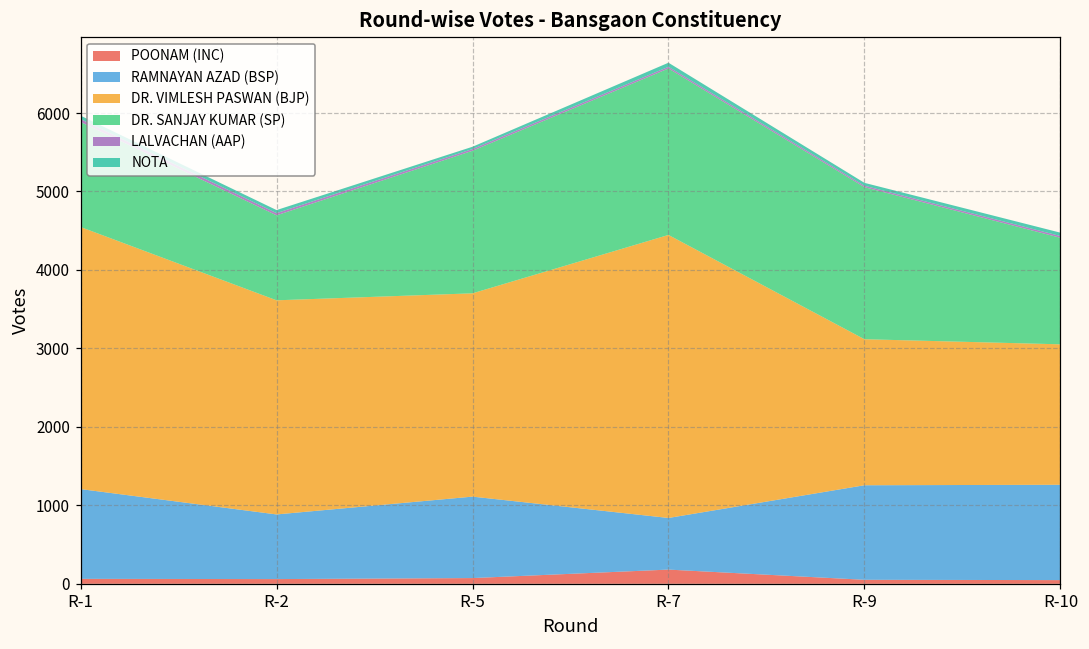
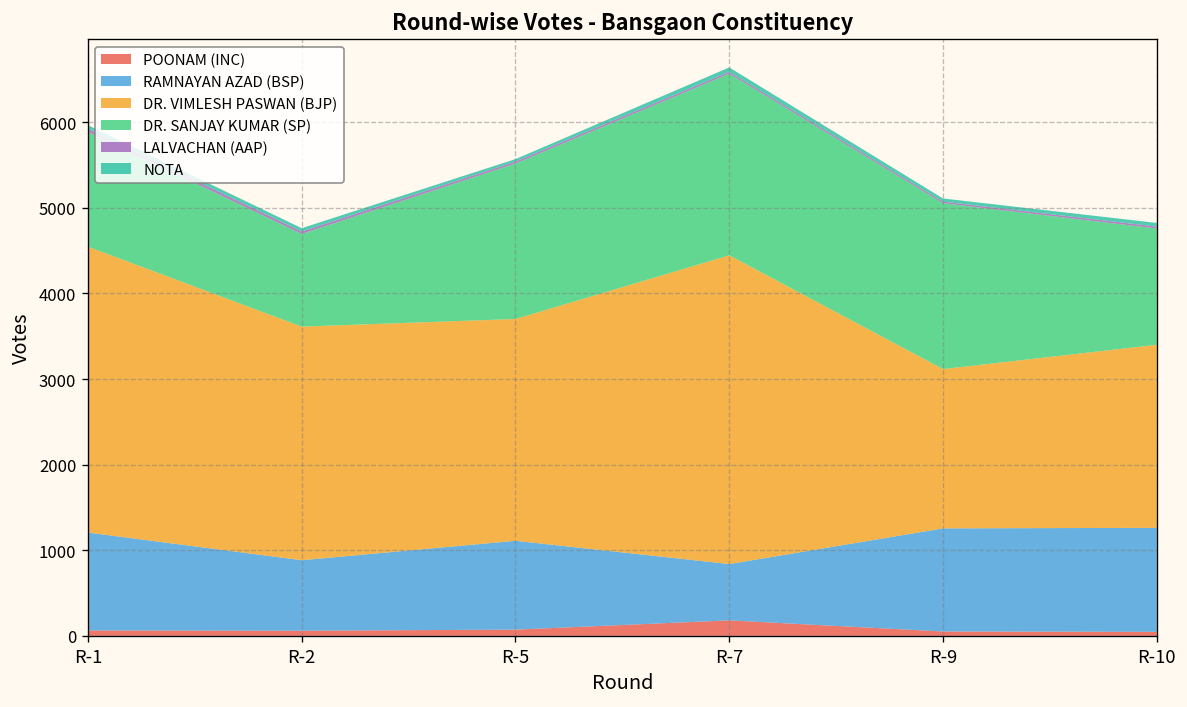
DR. VIMLESH PASWAN (BJP), R-10: 1800 -> 2100
